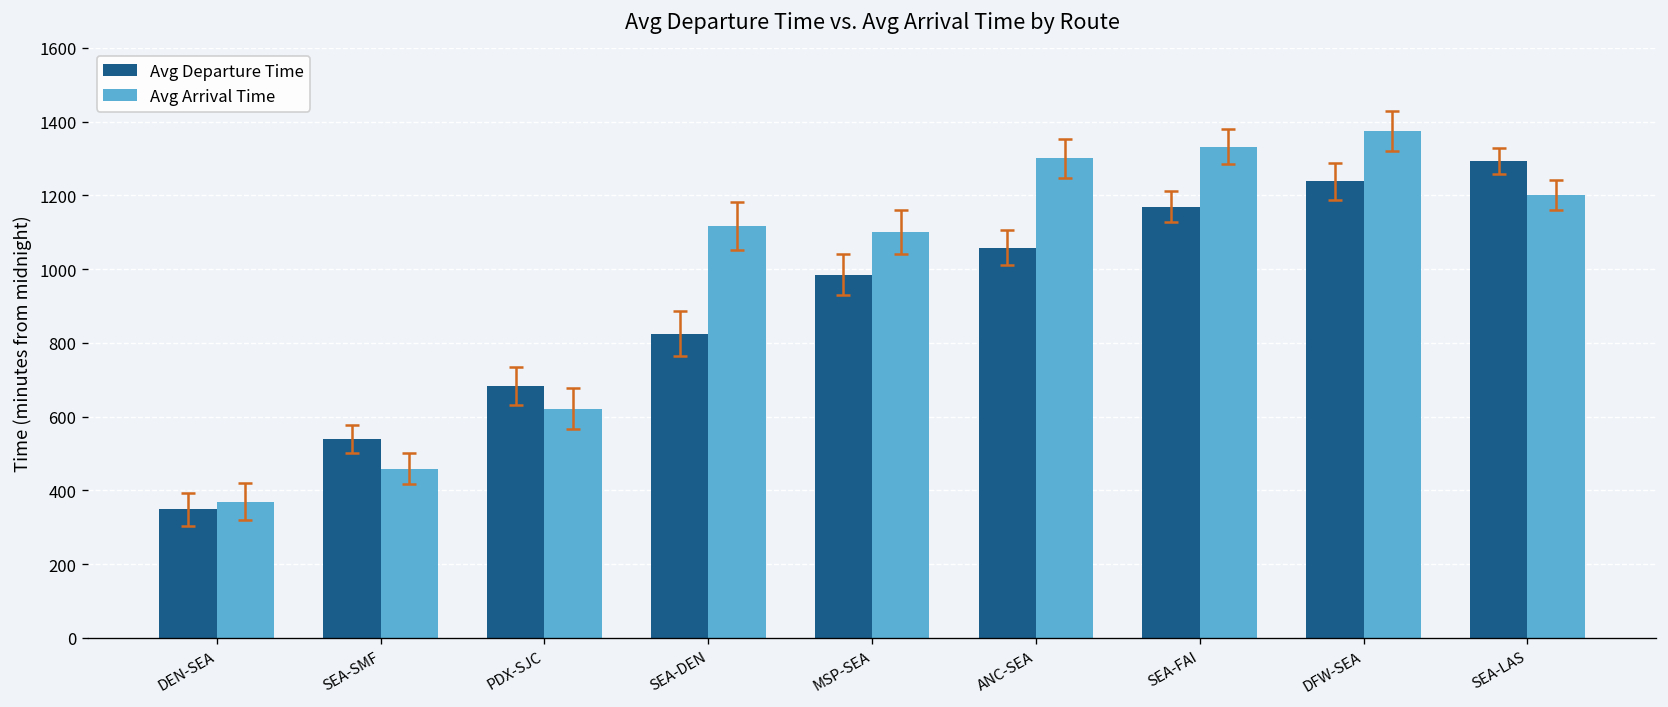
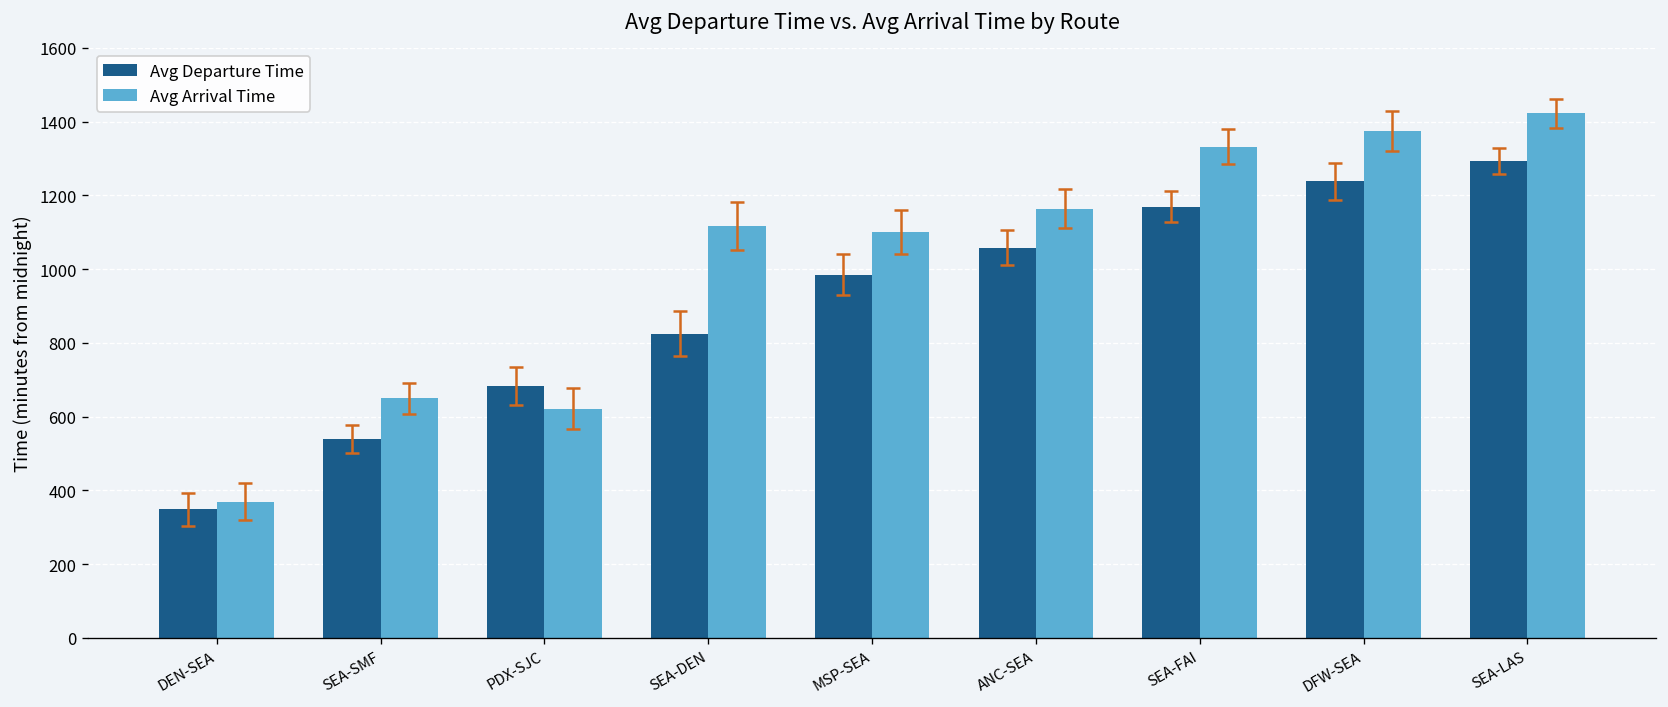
Avg Arrival Time, SEA-SMF: 460 -> 650
Avg Arrival Time, ANC-SEA: 1300 -> 1160
Avg Arrival Time, SEA-LAS: 1200 -> 1420
